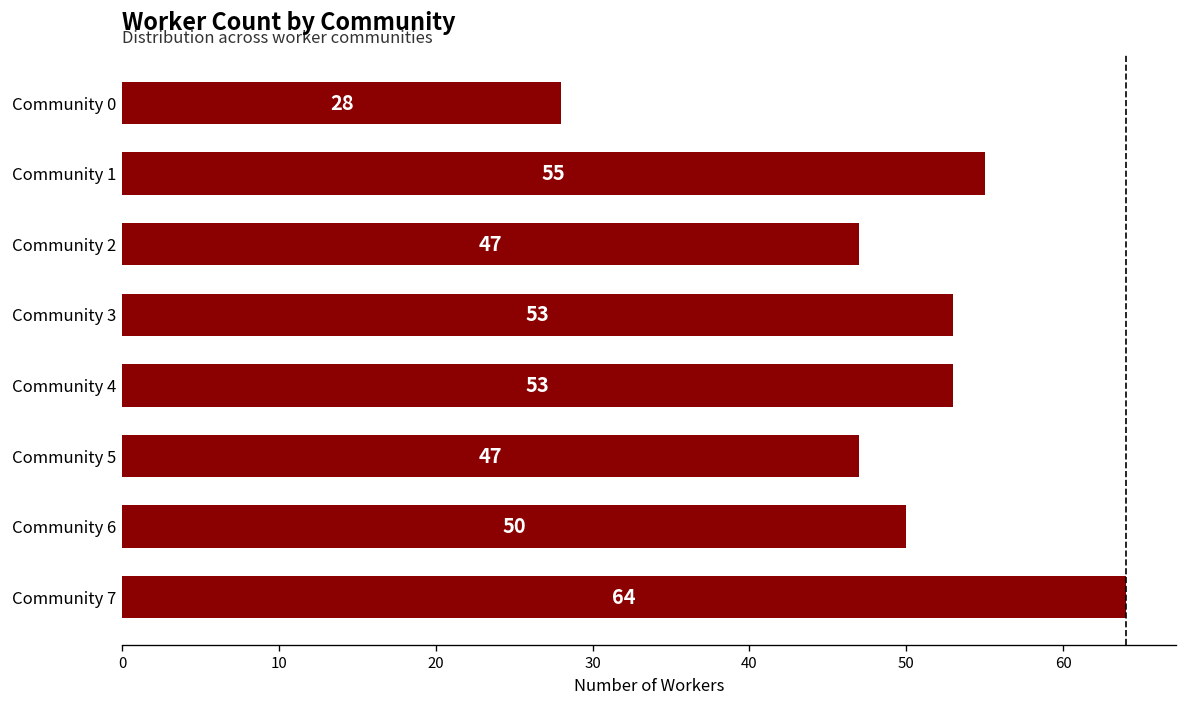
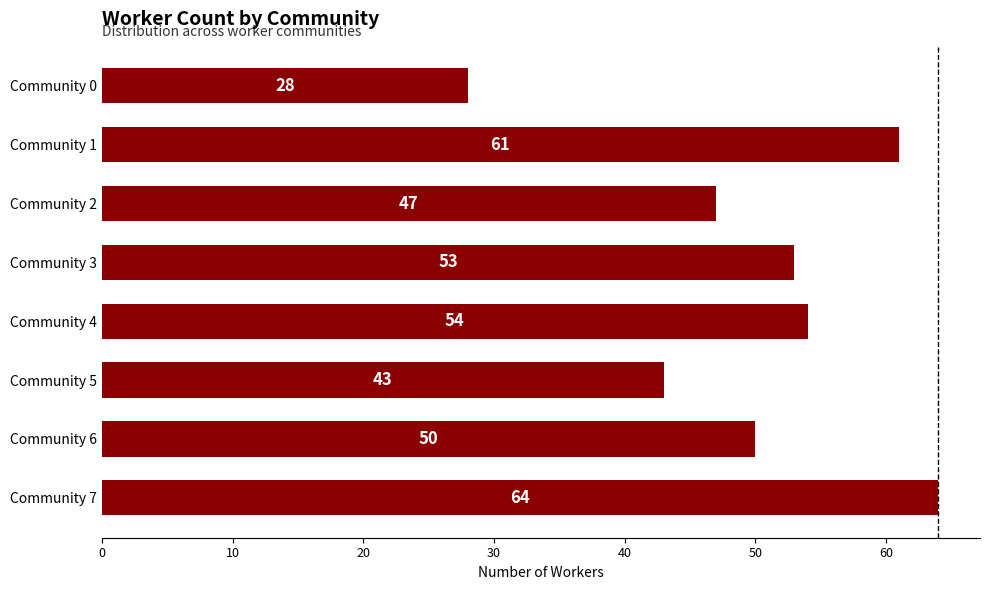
Community 1: 55 -> 61
Community 4: 53 -> 54
Community 5: 47 -> 43
